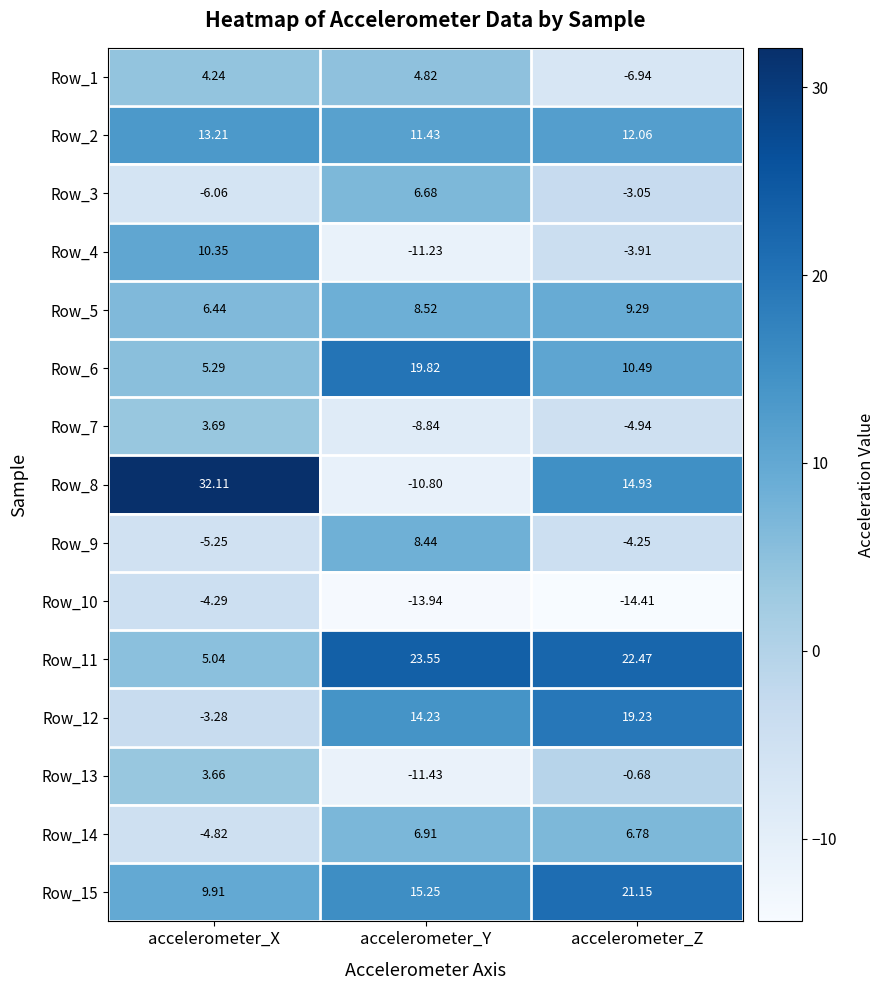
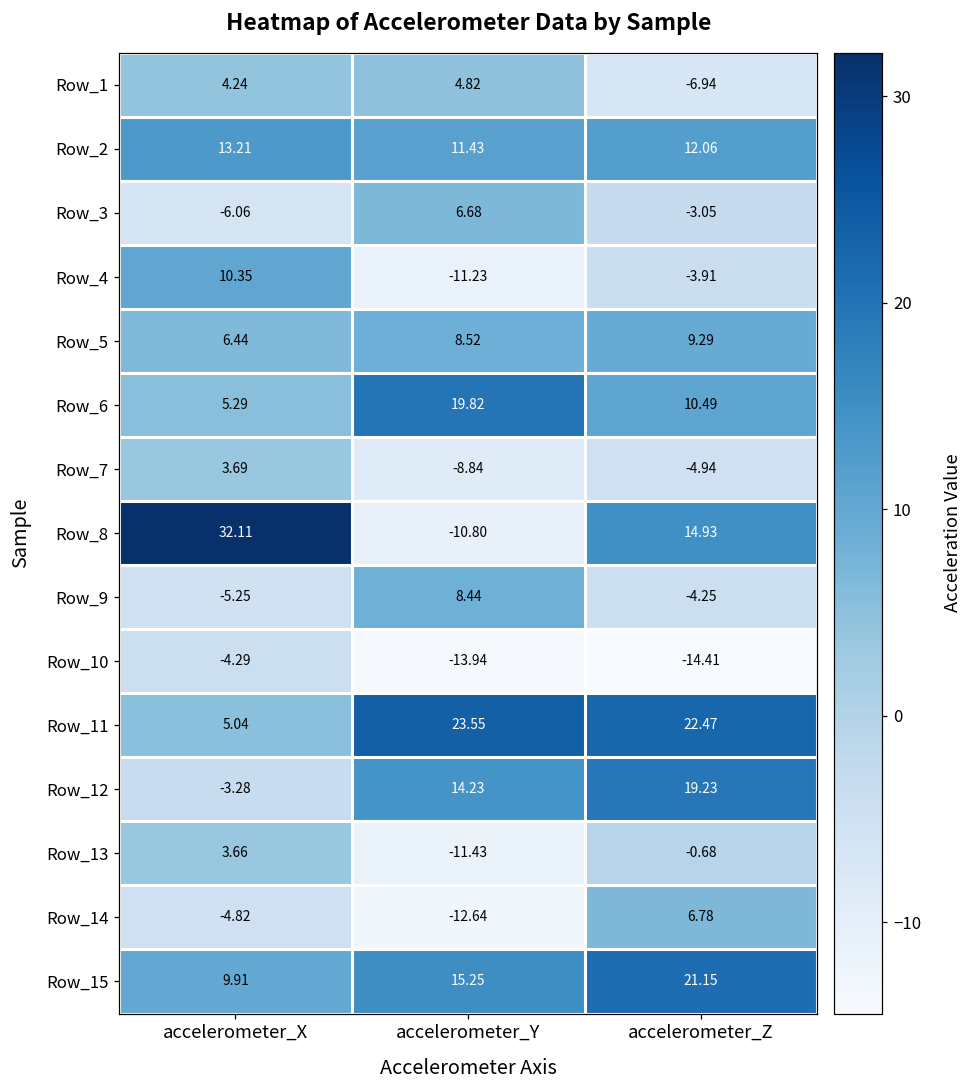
Row_14, accelerometer_Y: 6.91 -> -12.64
